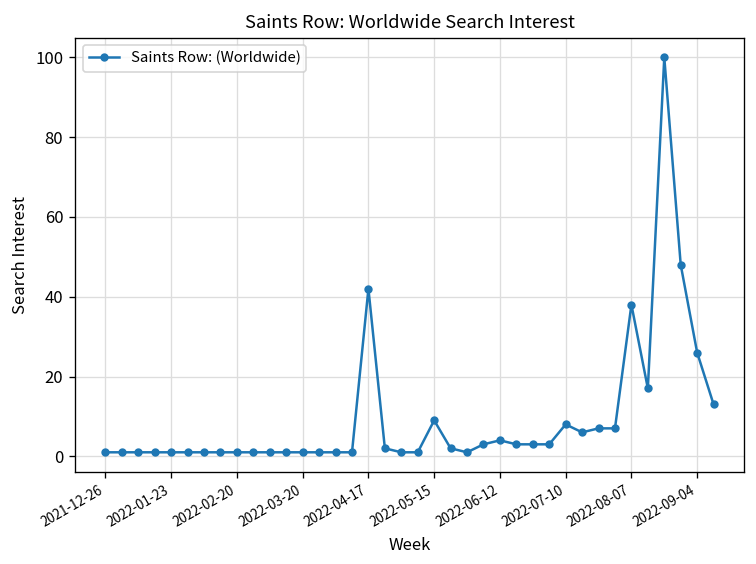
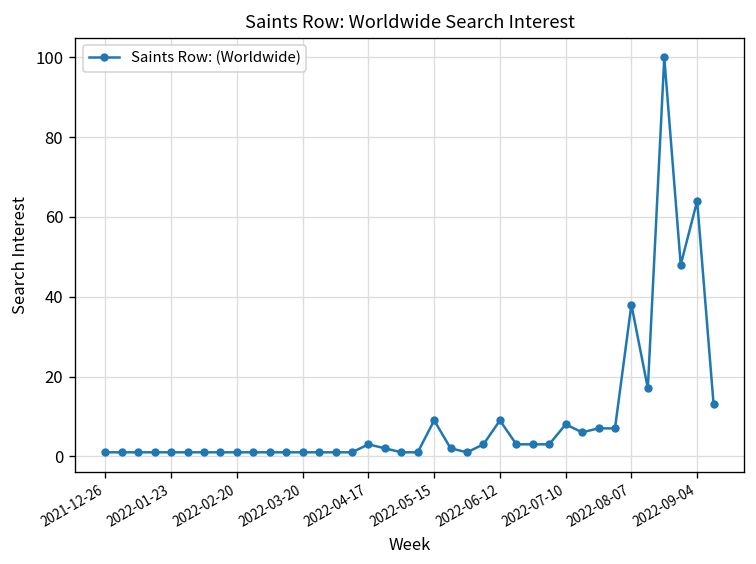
2022-04-17: 42 -> 3
2022-06-12: 4 -> 9
2022-09-04: 26 -> 64
